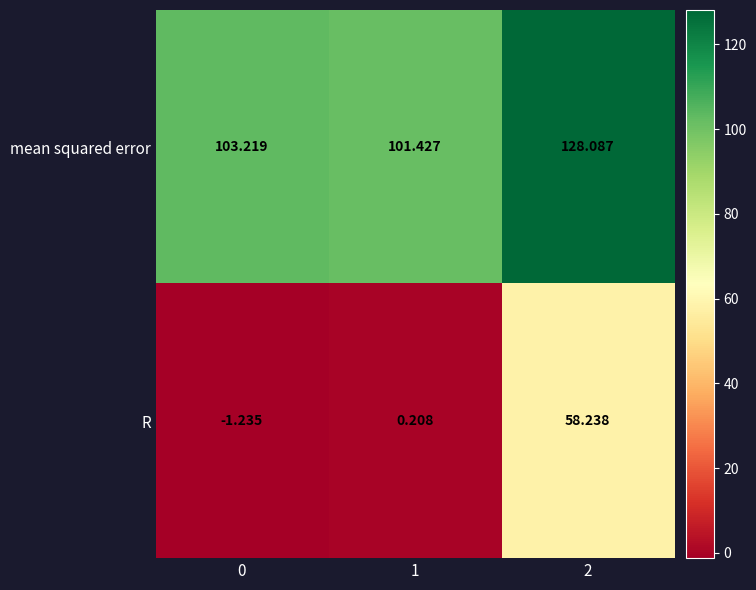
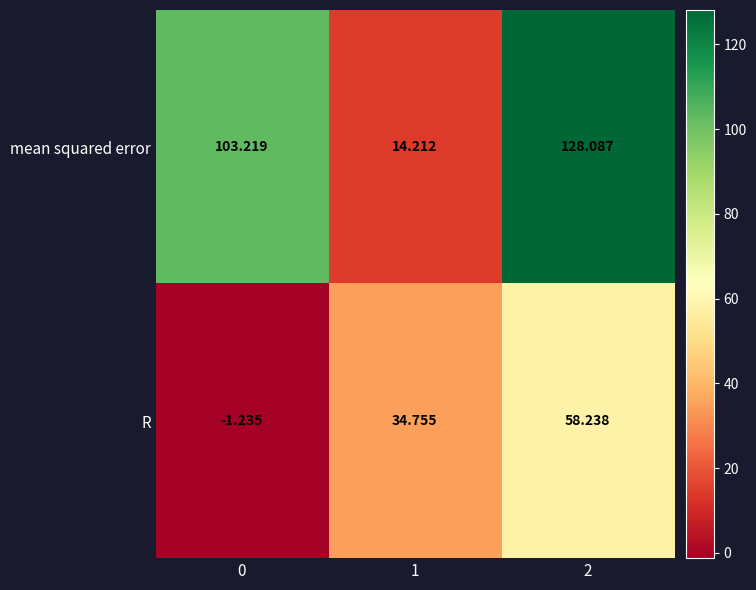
mean squared error, 1: 101.427 -> 14.212
R, 1: 0.208 -> 34.755
